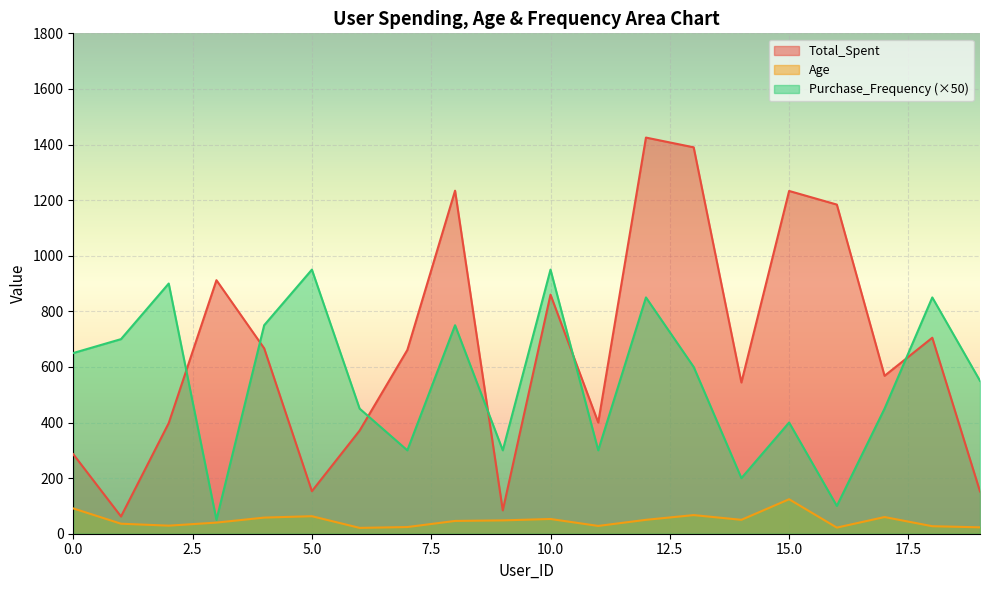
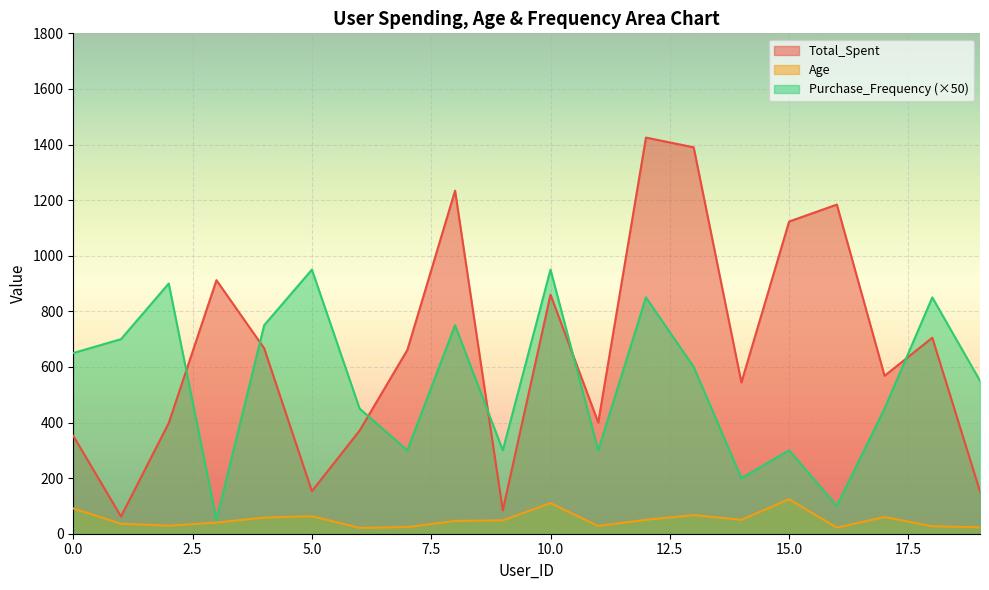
Total_Spent, 0.0: 290 -> 350
Age, 10.0: 50 -> 110
Total_Spent, 15.0: 1230 -> 1120
Purchase_Frequency (×50), 15.0: 400 -> 300
